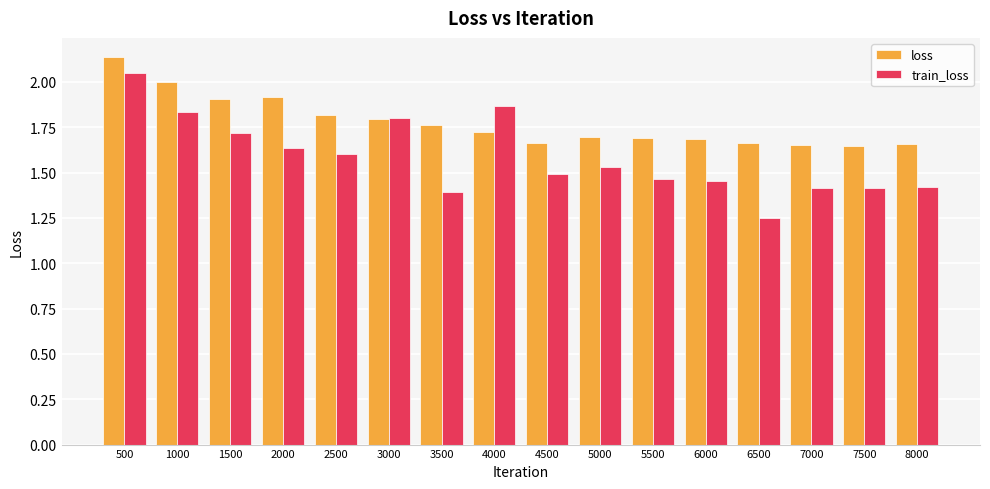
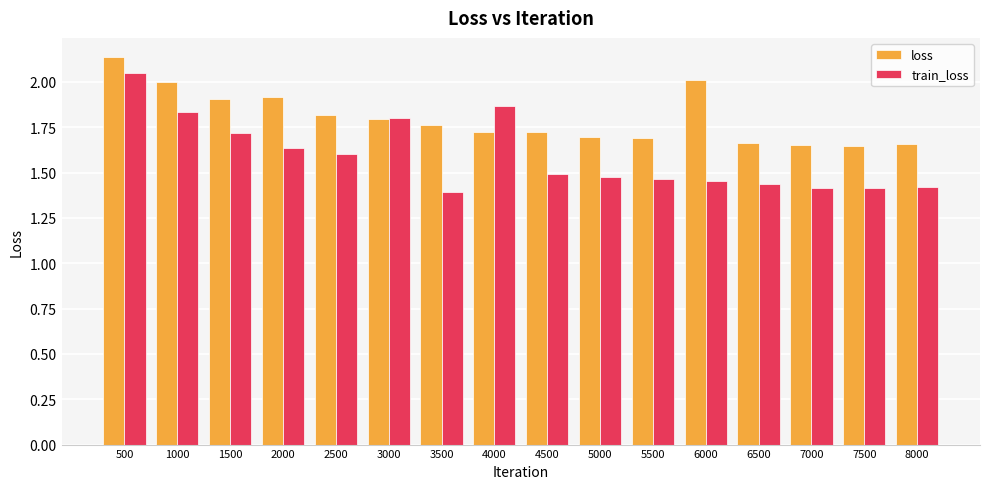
loss, 4500: 1.66 -> 1.72
train_loss, 5000: 1.53 -> 1.48
loss, 6000: 1.69 -> 2.01
train_loss, 6500: 1.25 -> 1.44
